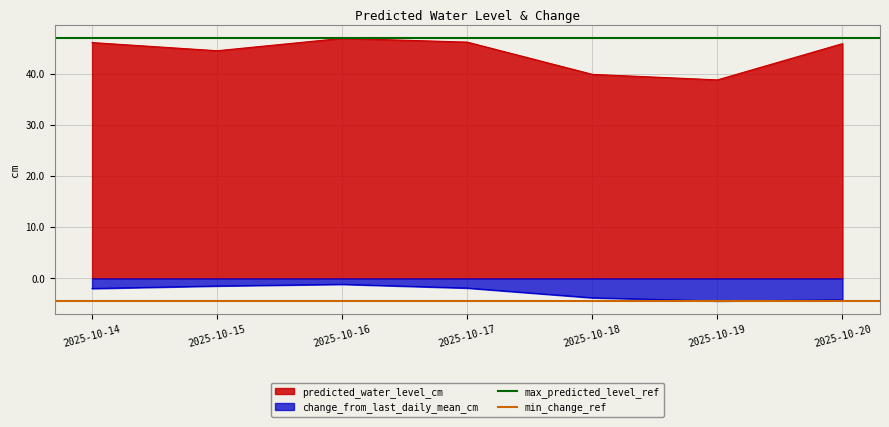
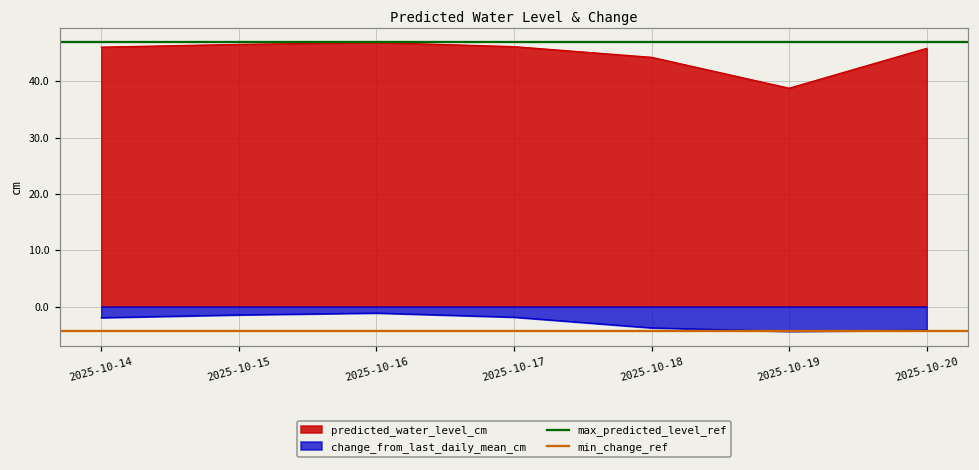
predicted_water_level_cm, 2025-10-15: 44 -> 47
predicted_water_level_cm, 2025-10-18: 40 -> 44
